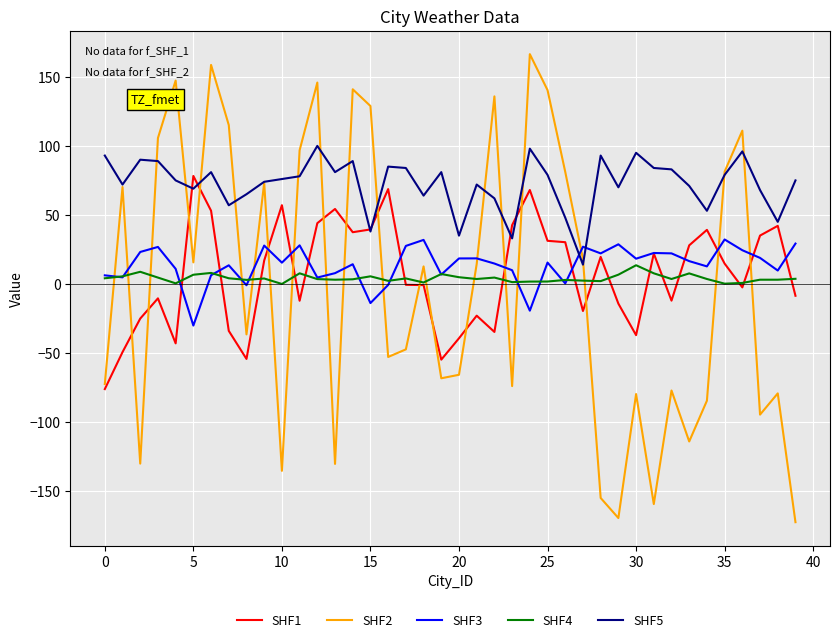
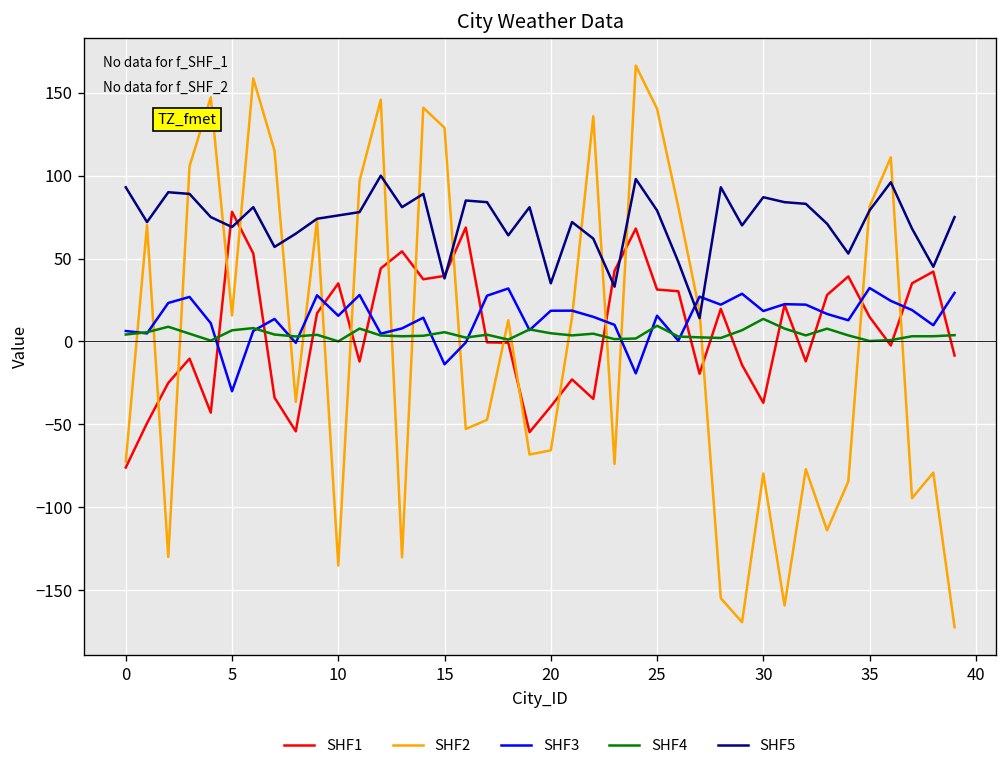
SHF1, 10: 57 -> 35
SHF4, 25: 2 -> 9
SHF5, 30: 95 -> 87
